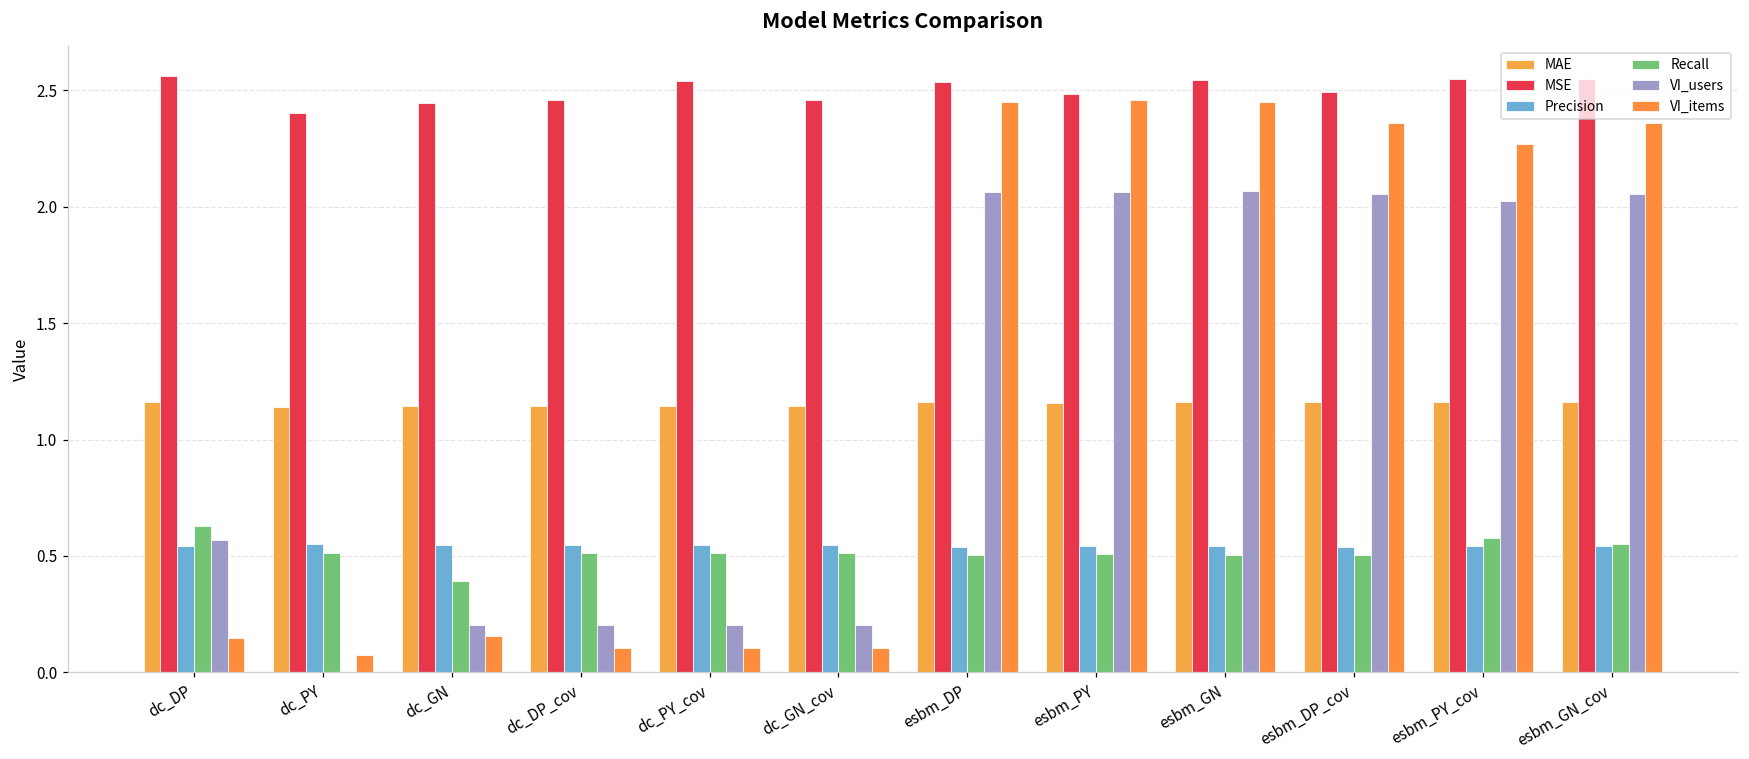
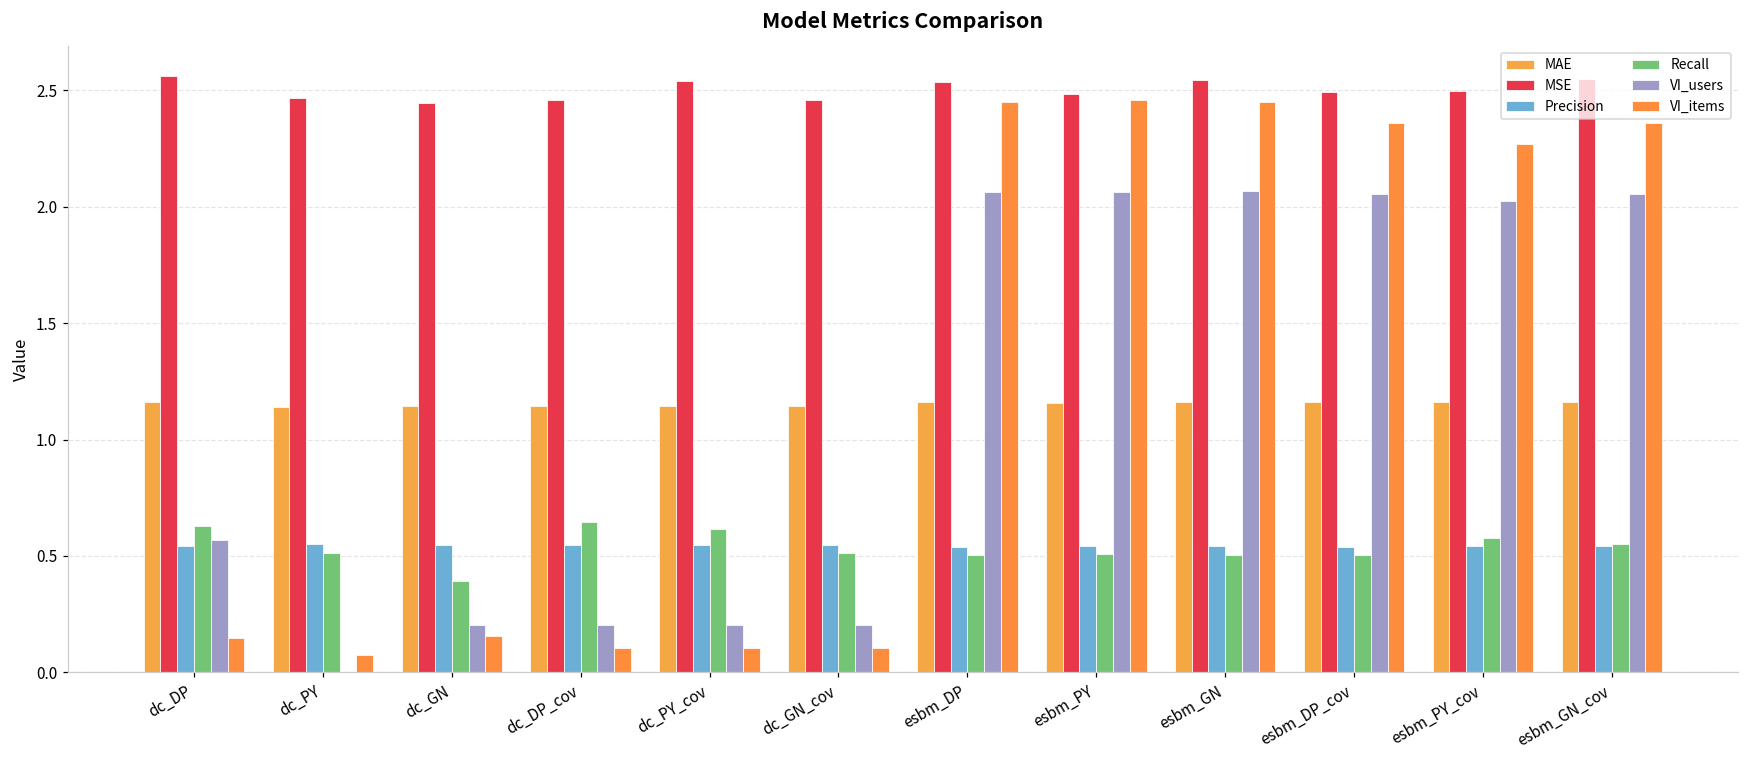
MSE, dc_PY: 2.40 -> 2.47
Recall, dc_DP_cov: 0.51 -> 0.65
Recall, dc_PY_cov: 0.51 -> 0.61
MSE, esbm_PY_cov: 2.55 -> 2.50
